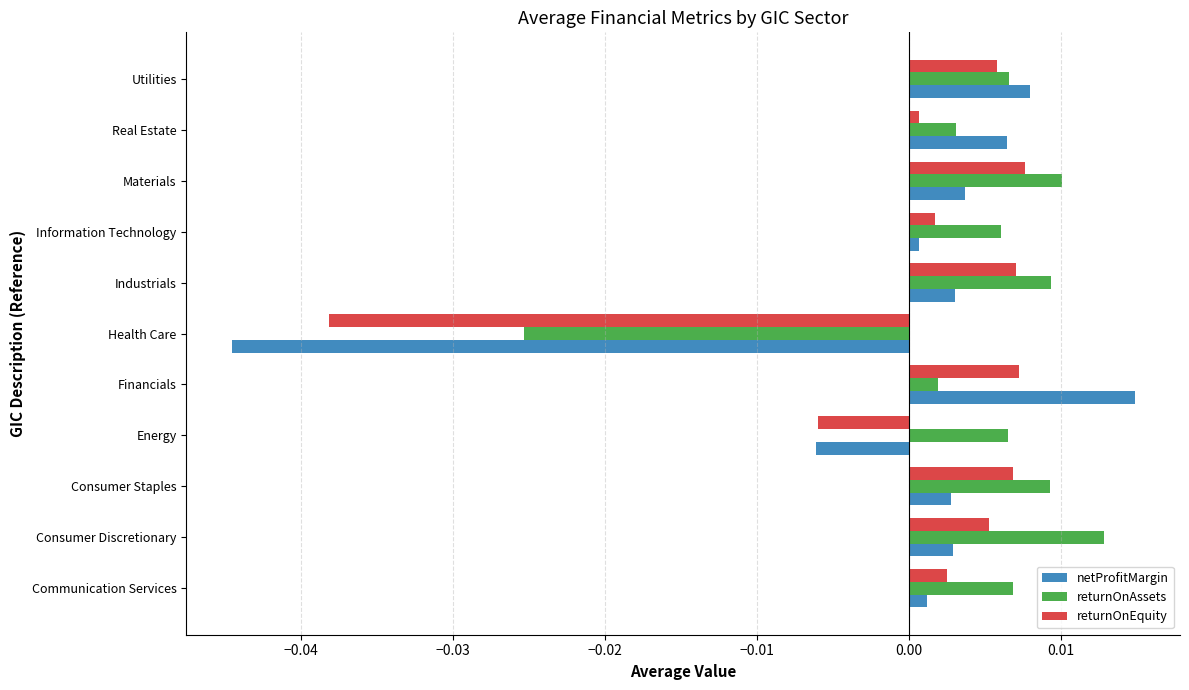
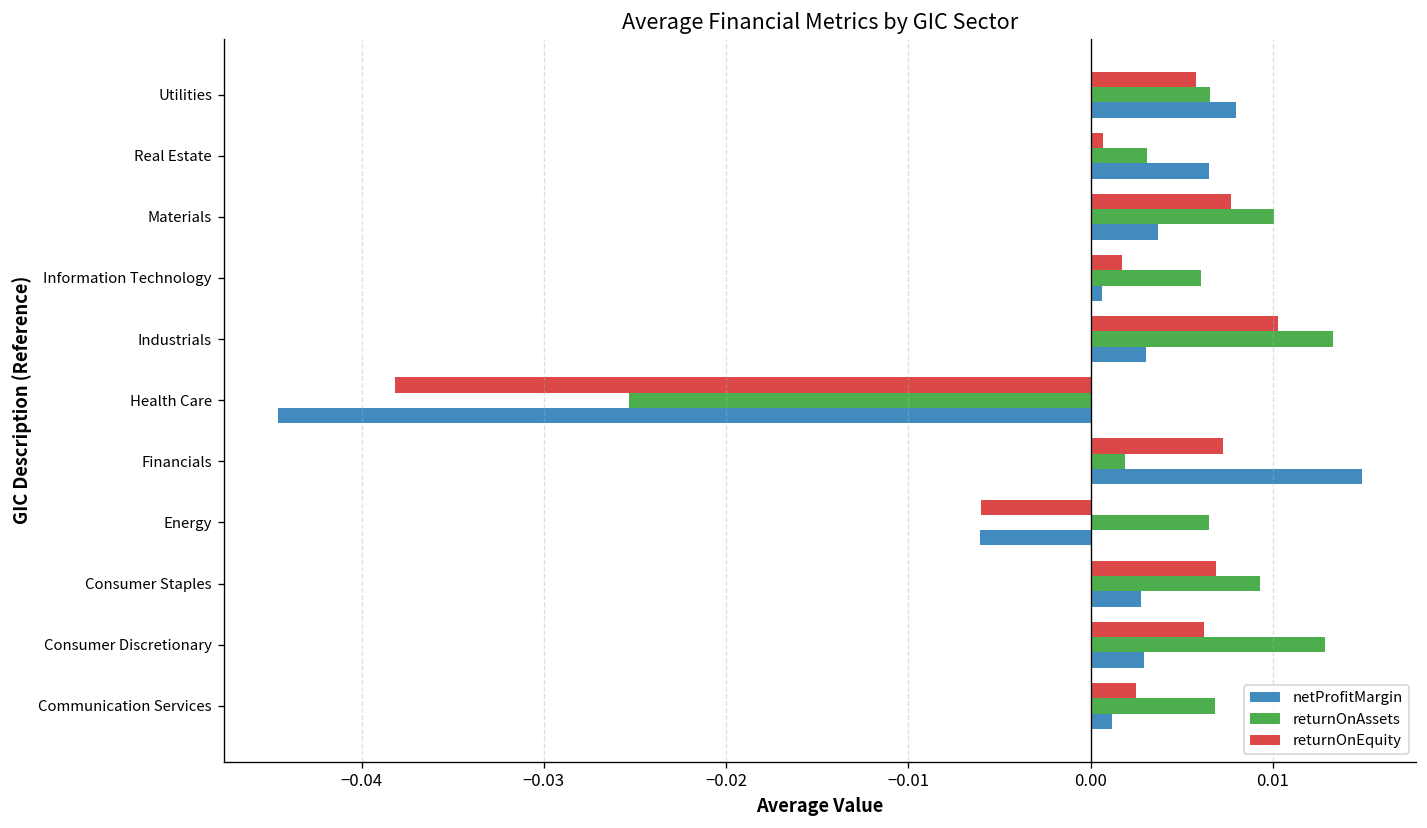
returnOnEquity, Industrials: 0.0071 -> 0.0103
returnOnAssets, Industrials: 0.0094 -> 0.0133
returnOnEquity, Consumer Discretionary: 0.0053 -> 0.0062
